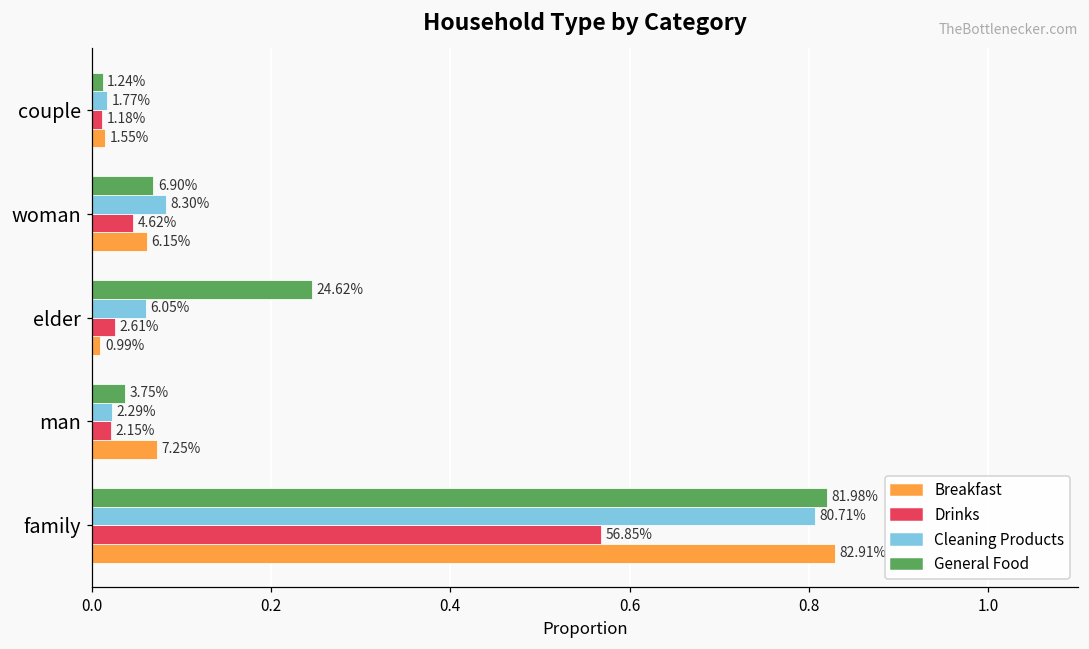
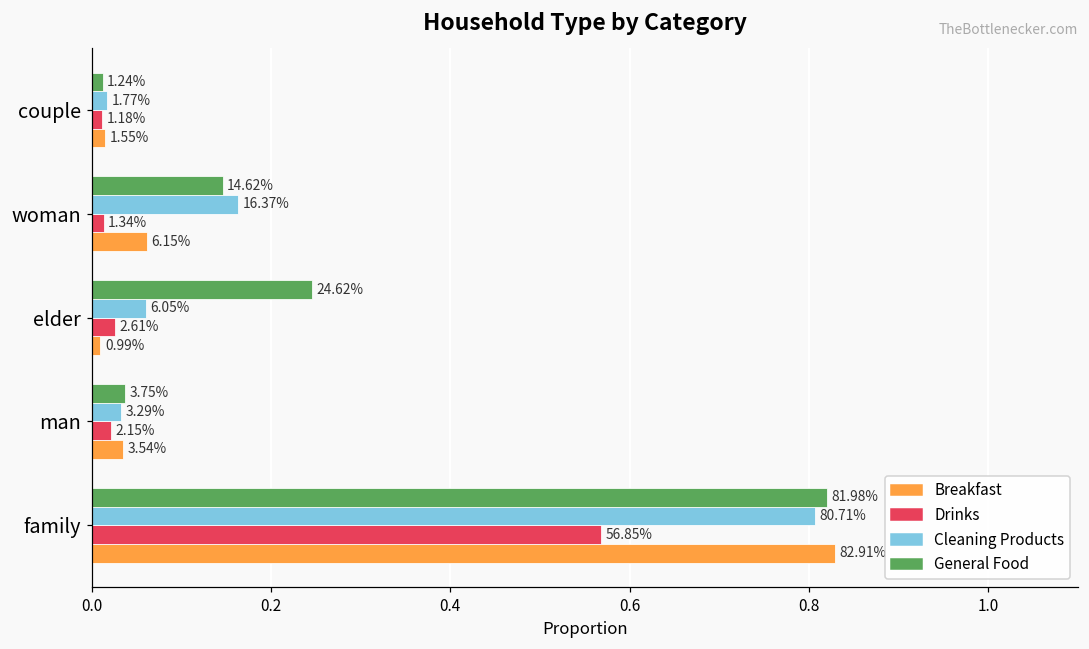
General Food, woman: 6.90% -> 14.62%
Cleaning Products, woman: 8.30% -> 16.37%
Drinks, woman: 4.62% -> 1.34%
Cleaning Products, man: 2.29% -> 3.29%
Breakfast, man: 7.25% -> 3.54%
